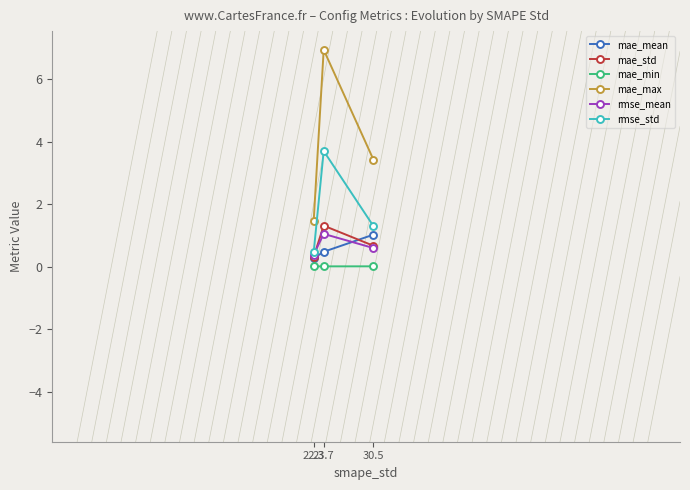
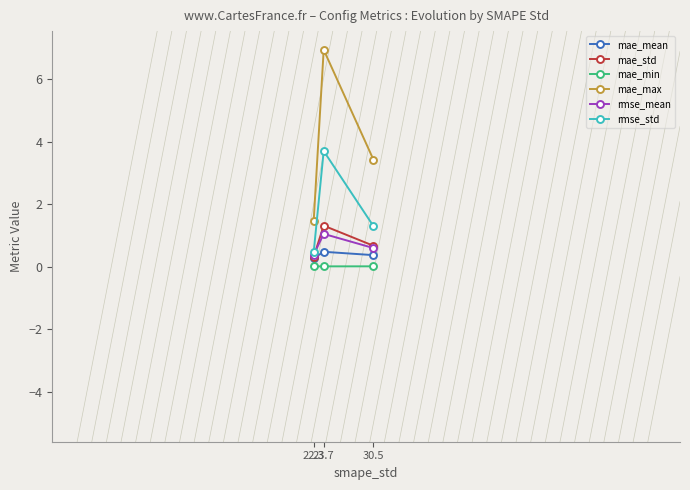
mae_mean, 30.5: 1.0 -> 0.4
